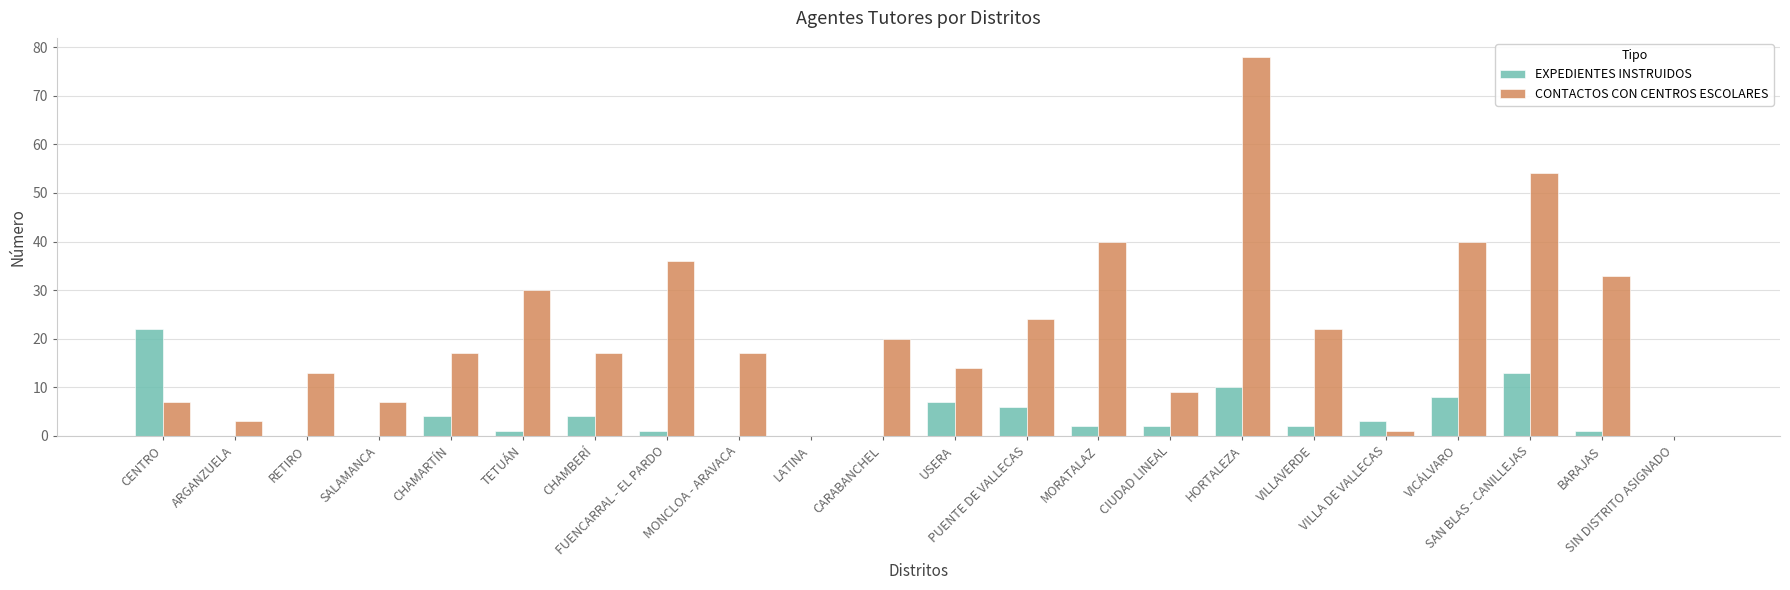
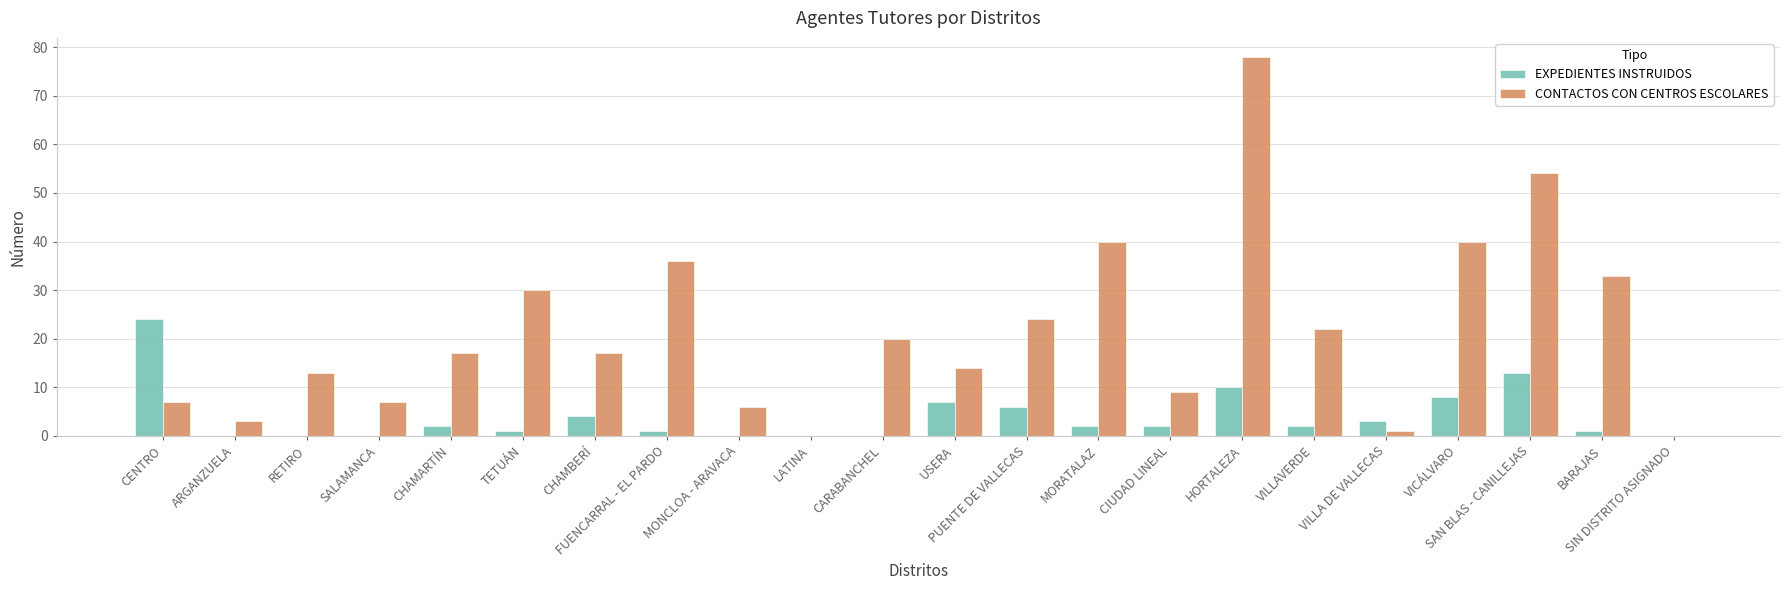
EXPEDIENTES INSTRUIDOS, CENTRO: 22 -> 24
EXPEDIENTES INSTRUIDOS, CHAMARTÍN: 4 -> 2
CONTACTOS CON CENTROS ESCOLARES, MONCLOA - ARAVACA: 17 -> 6
